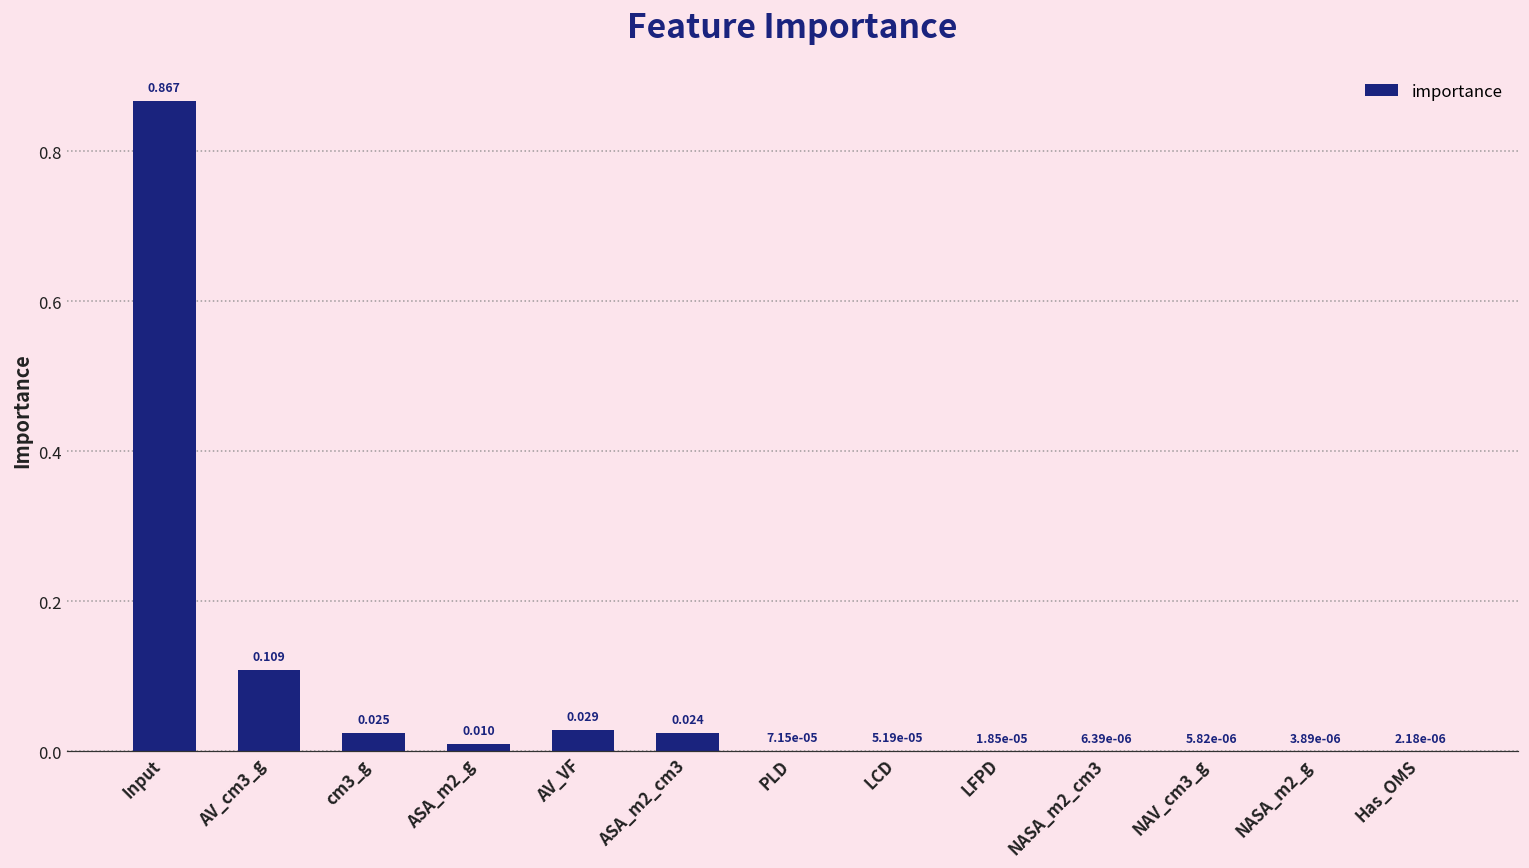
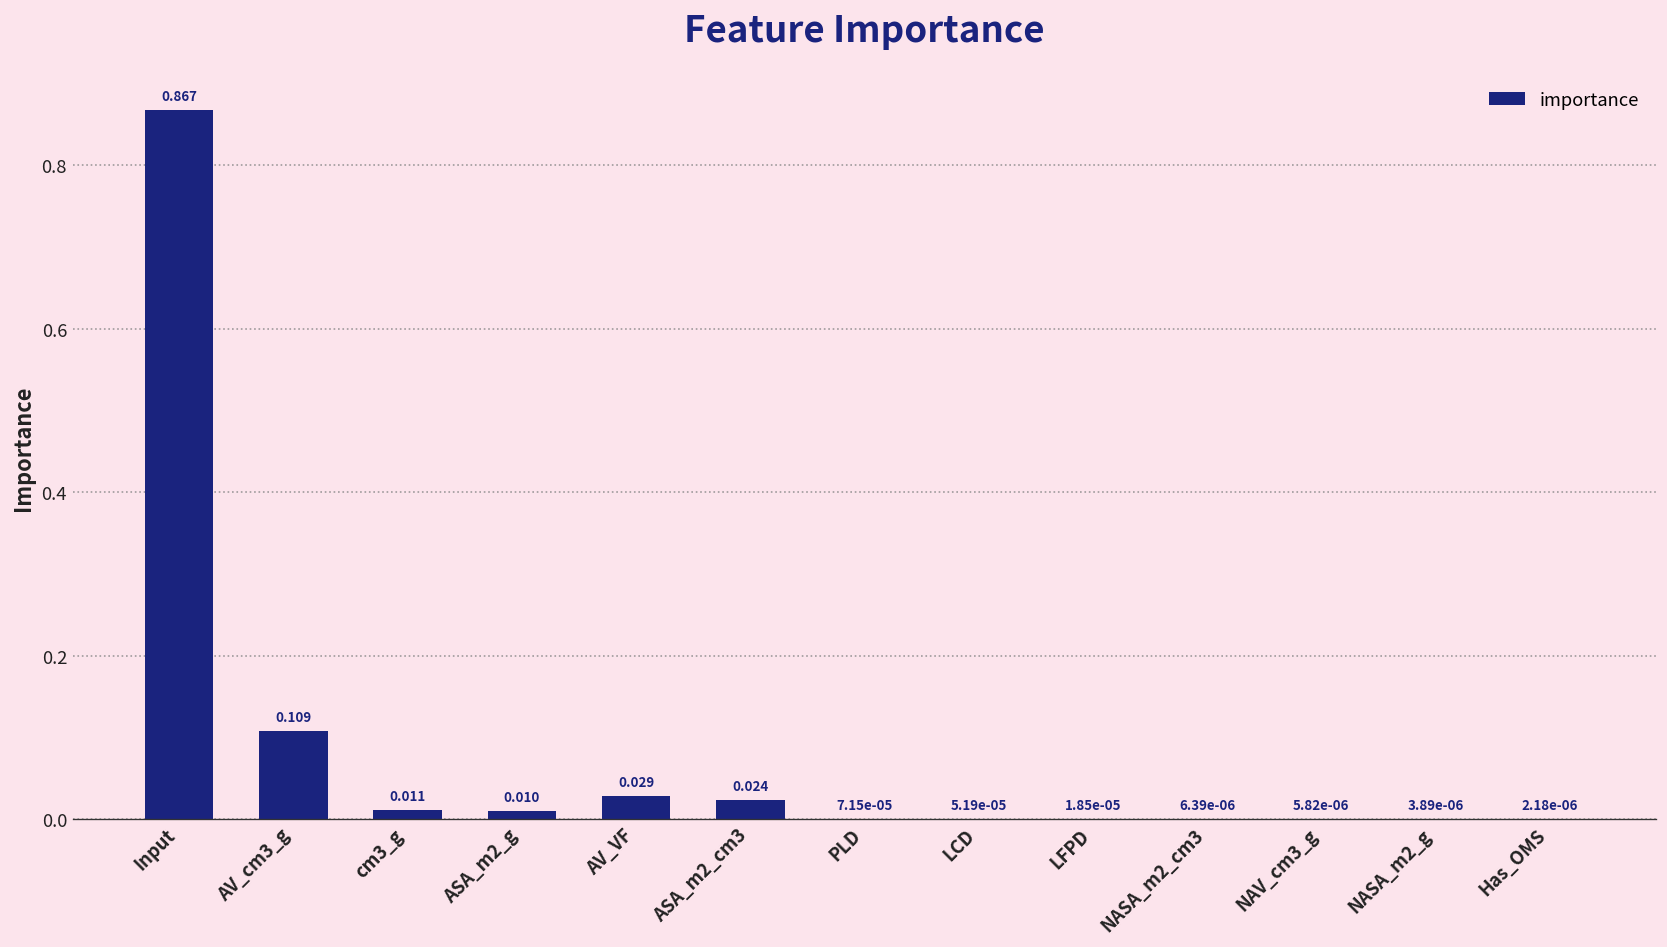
cm3_g: 0.025 -> 0.011
